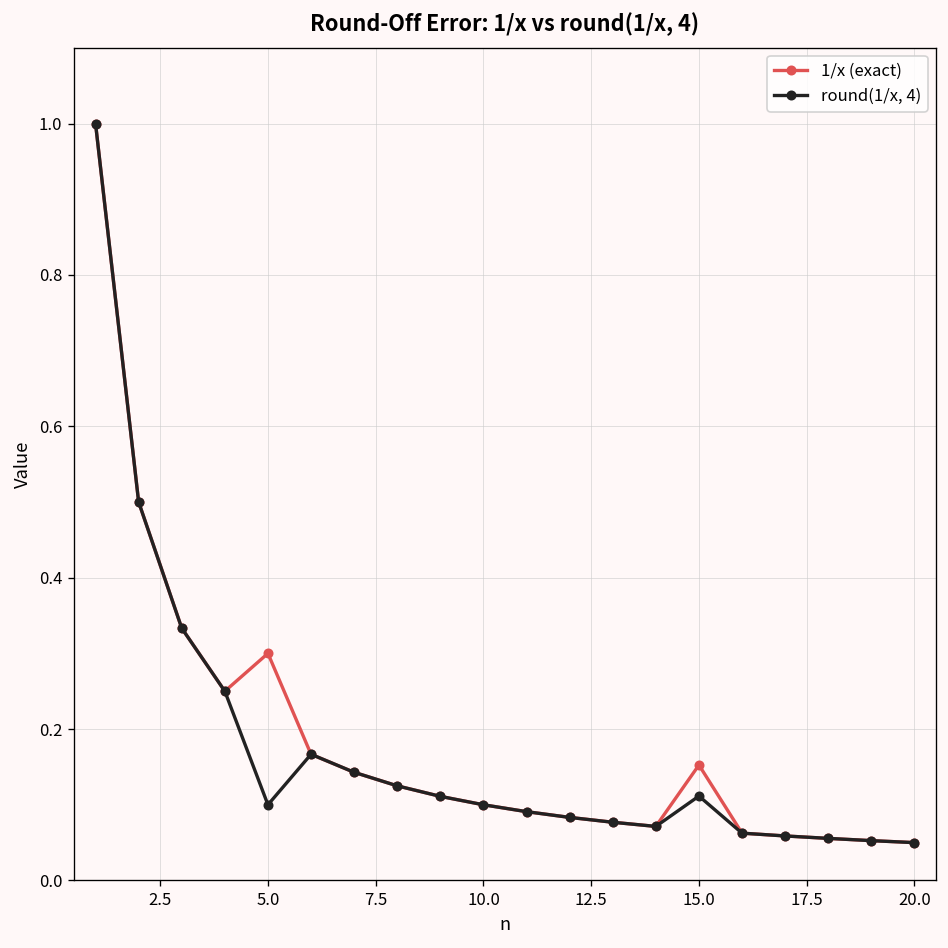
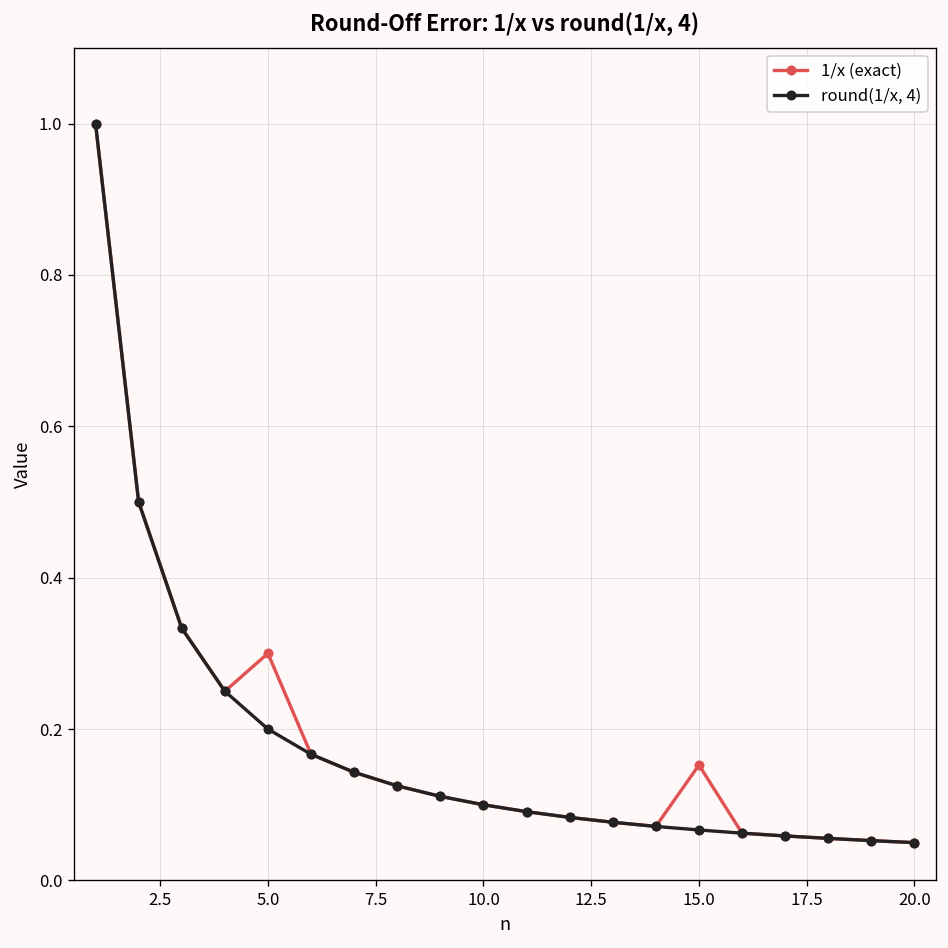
round(1/x, 4), 5.0: 0.1 -> 0.2
round(1/x, 4), 15.0: 0.11 -> 0.07
